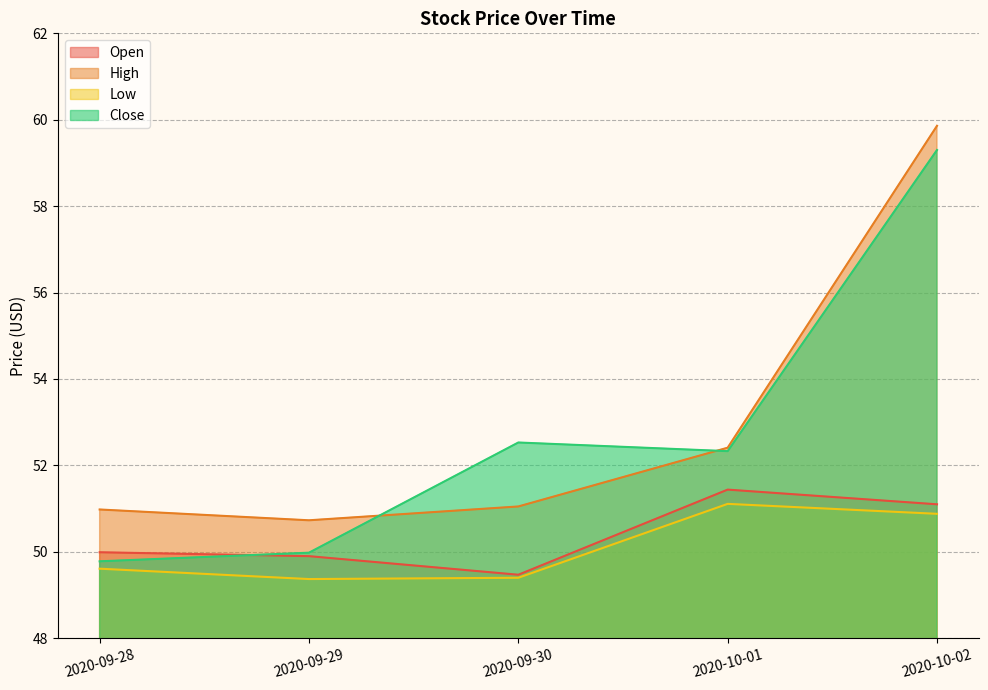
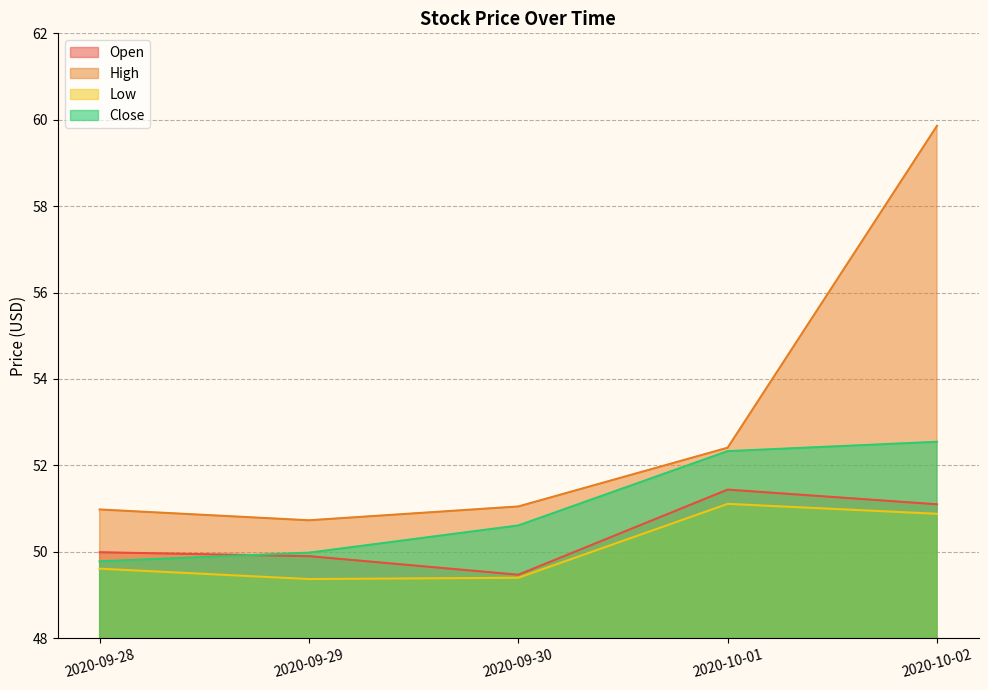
Close, 2020-09-30: 52.5 -> 50.6
Close, 2020-10-02: 59.3 -> 52.5
